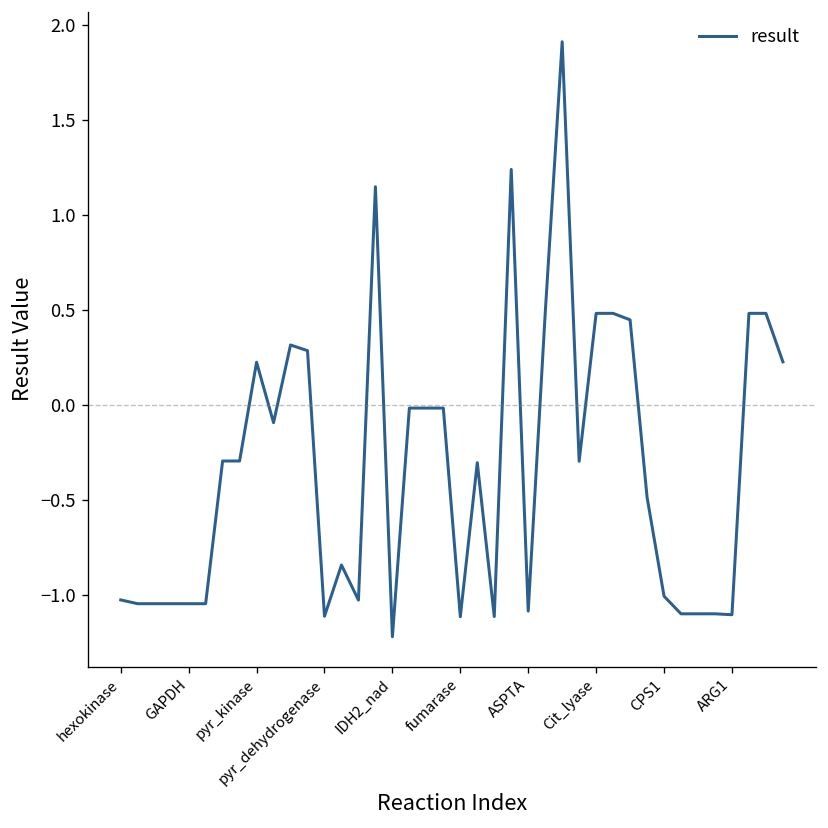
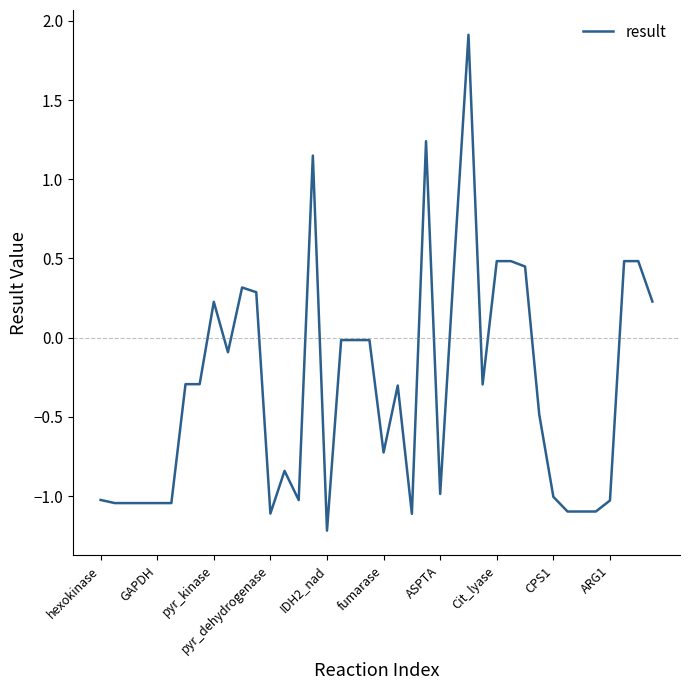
fumarase: -1.11 -> -0.73
ASPTA: -1.08 -> -0.99
ARG1: -1.10 -> -1.03
